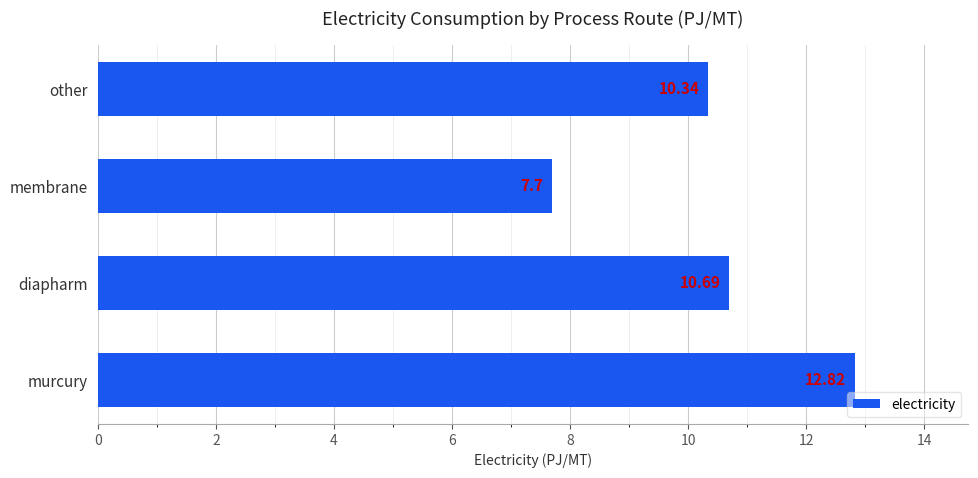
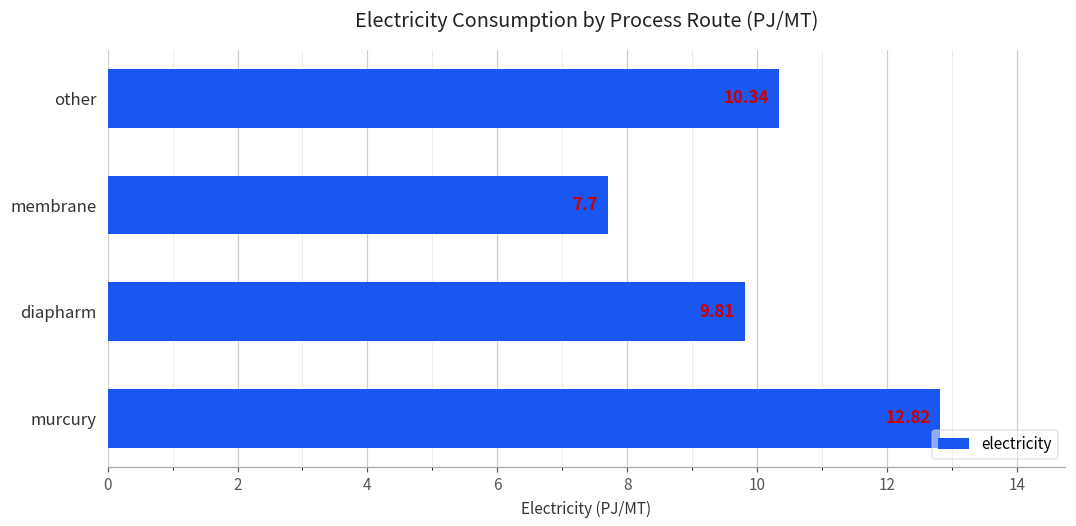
diapharm: 10.69 -> 9.81
